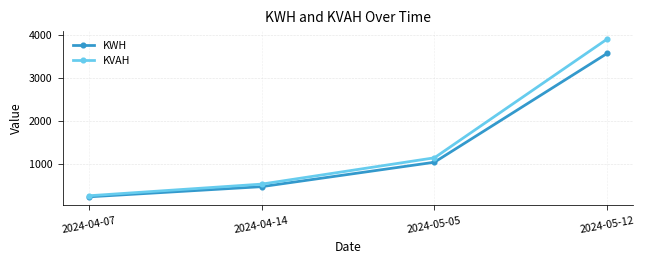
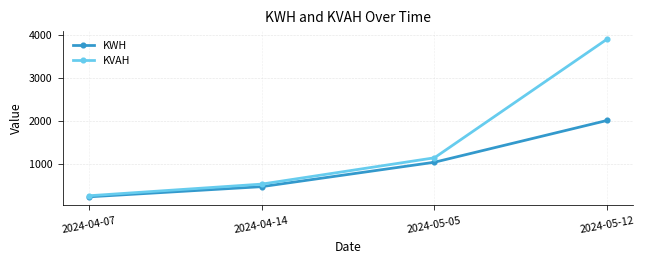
KWH, 2024-05-12: 3600 -> 2000
